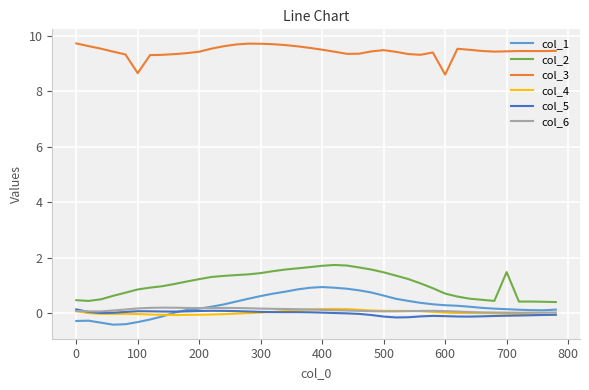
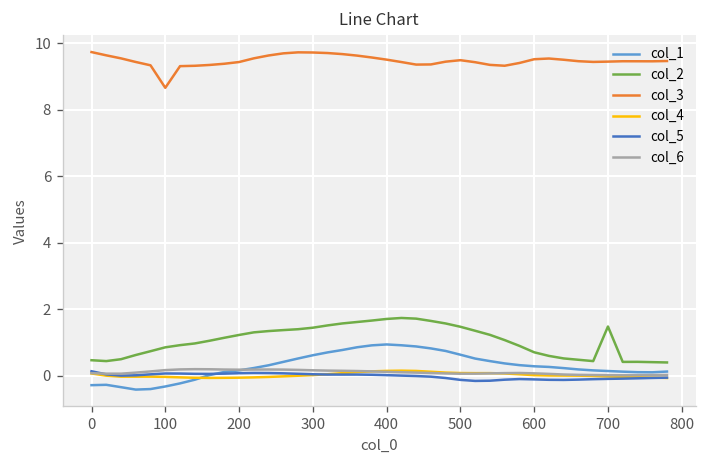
col_3, 600: 8.6 -> 9.5
